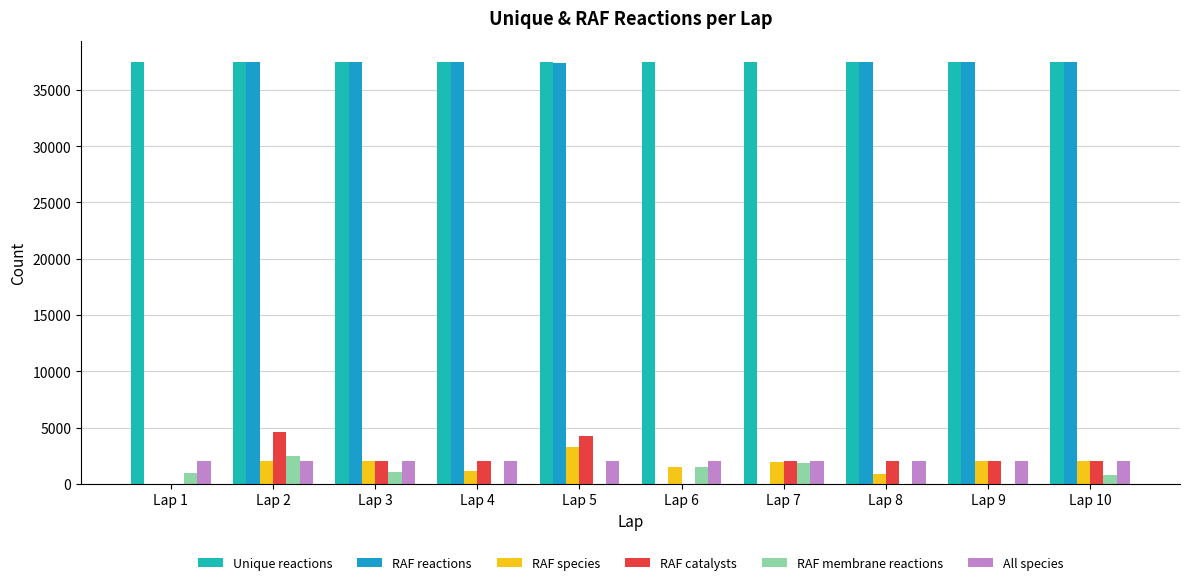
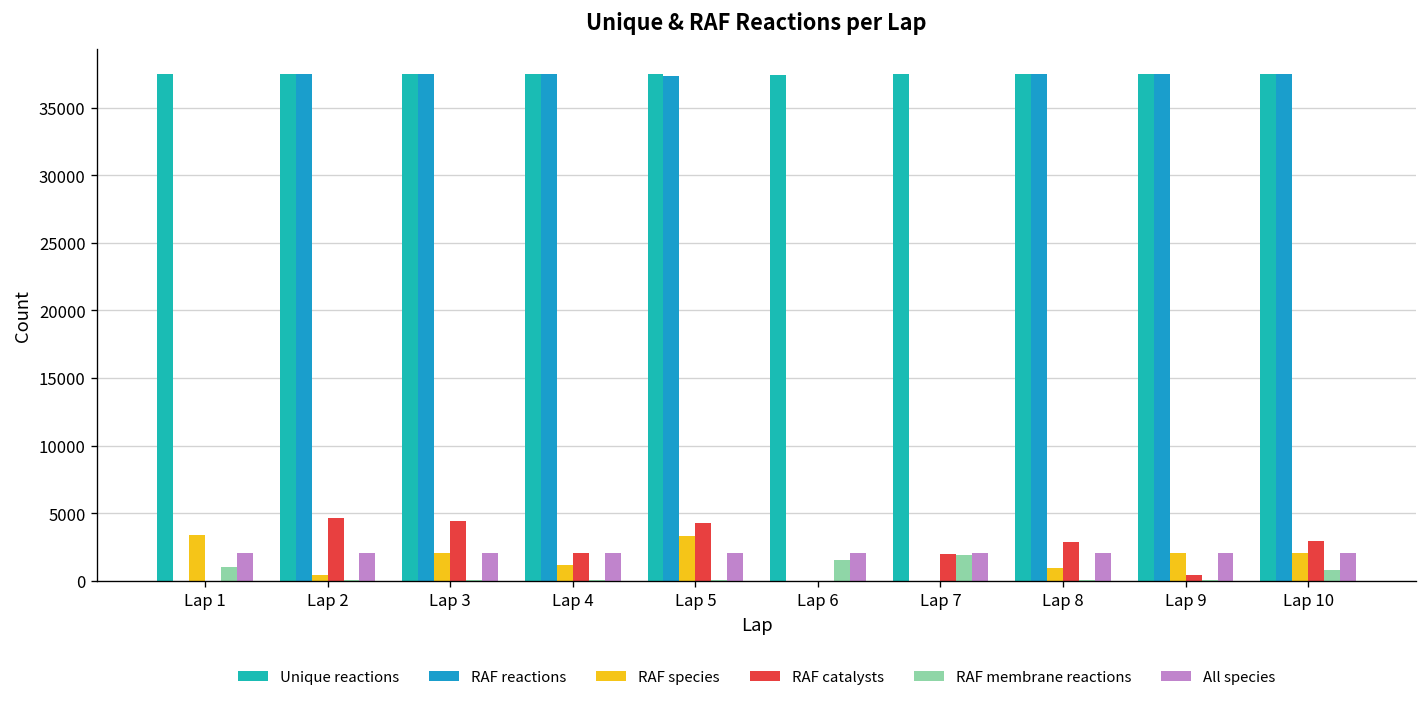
RAF species, Lap 1: 0 -> 3400
RAF species, Lap 2: 2000 -> 400
RAF membrane reactions, Lap 2: 2500 -> 0
RAF catalysts, Lap 3: 2000 -> 4400
RAF membrane reactions, Lap 3: 1100 -> 0
RAF species, Lap 6: 1500 -> 0
RAF species, Lap 7: 1900 -> 0
RAF catalysts, Lap 8: 2000 -> 2900
RAF catalysts, Lap 9: 2000 -> 400
RAF catalysts, Lap 10: 2000 -> 2900
